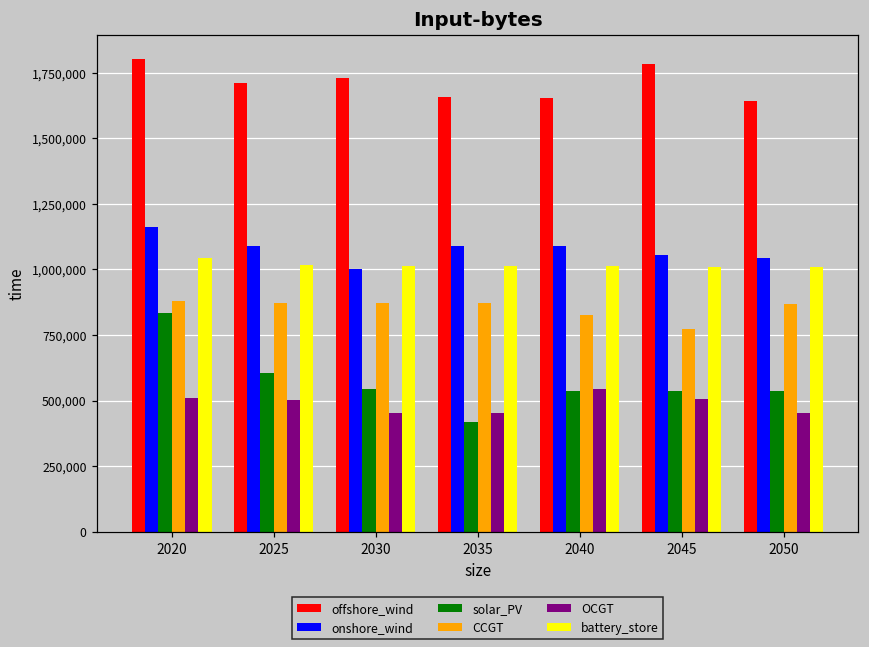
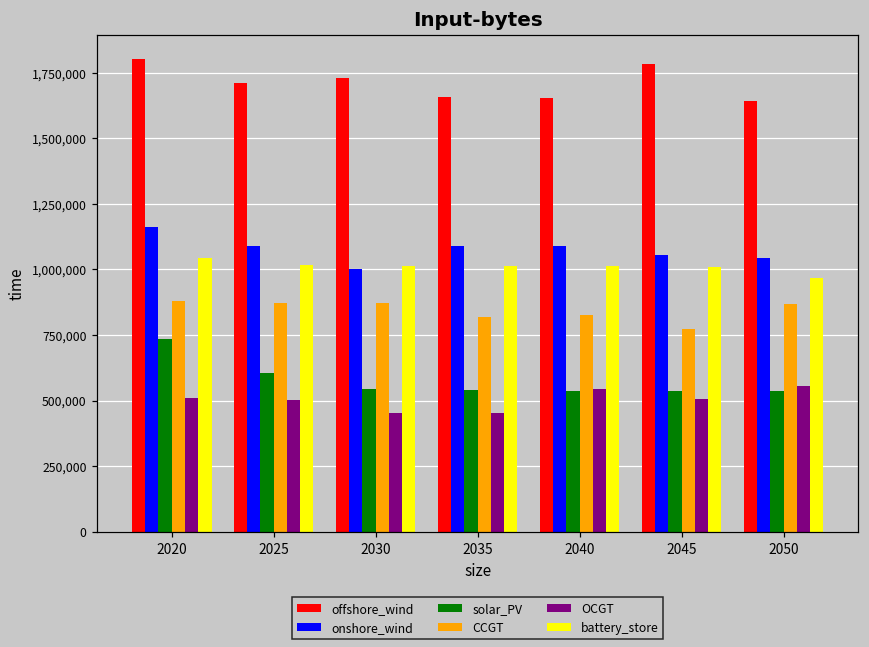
solar_PV, 2020: 830,000 -> 730,000
solar_PV, 2035: 420,000 -> 540,000
CCGT, 2035: 870,000 -> 820,000
OCGT, 2050: 450,000 -> 550,000
battery_store, 2050: 1,010,000 -> 970,000
